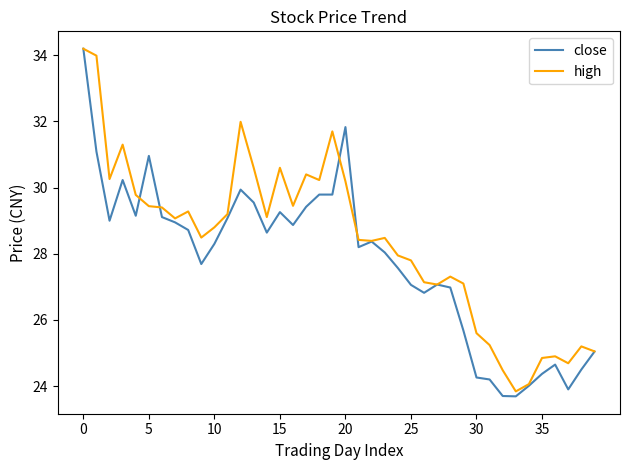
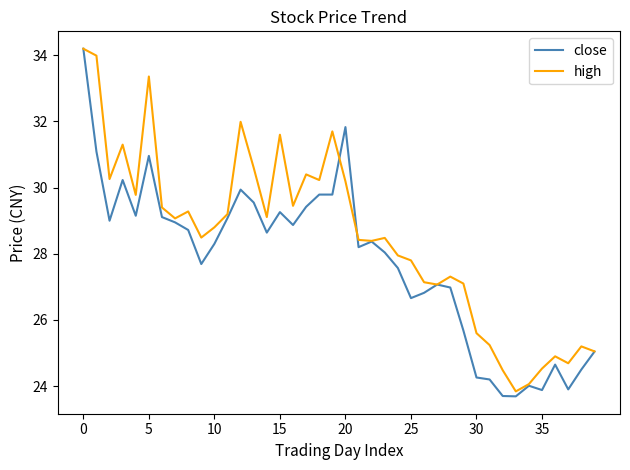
high, 5: 29.4 -> 33.4
high, 15: 30.6 -> 31.6
close, 25: 27.1 -> 26.7
close, 35: 24.4 -> 23.9
high, 35: 24.9 -> 24.5
